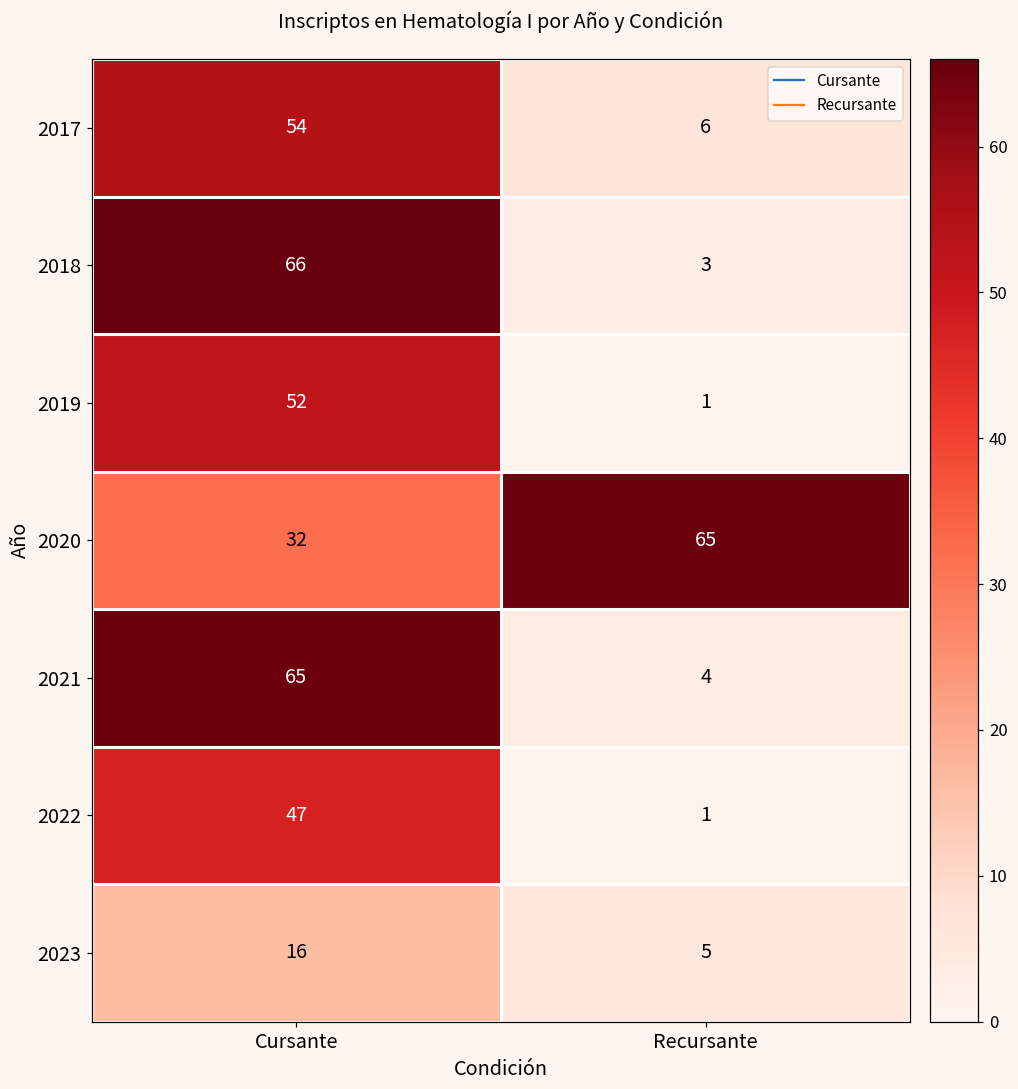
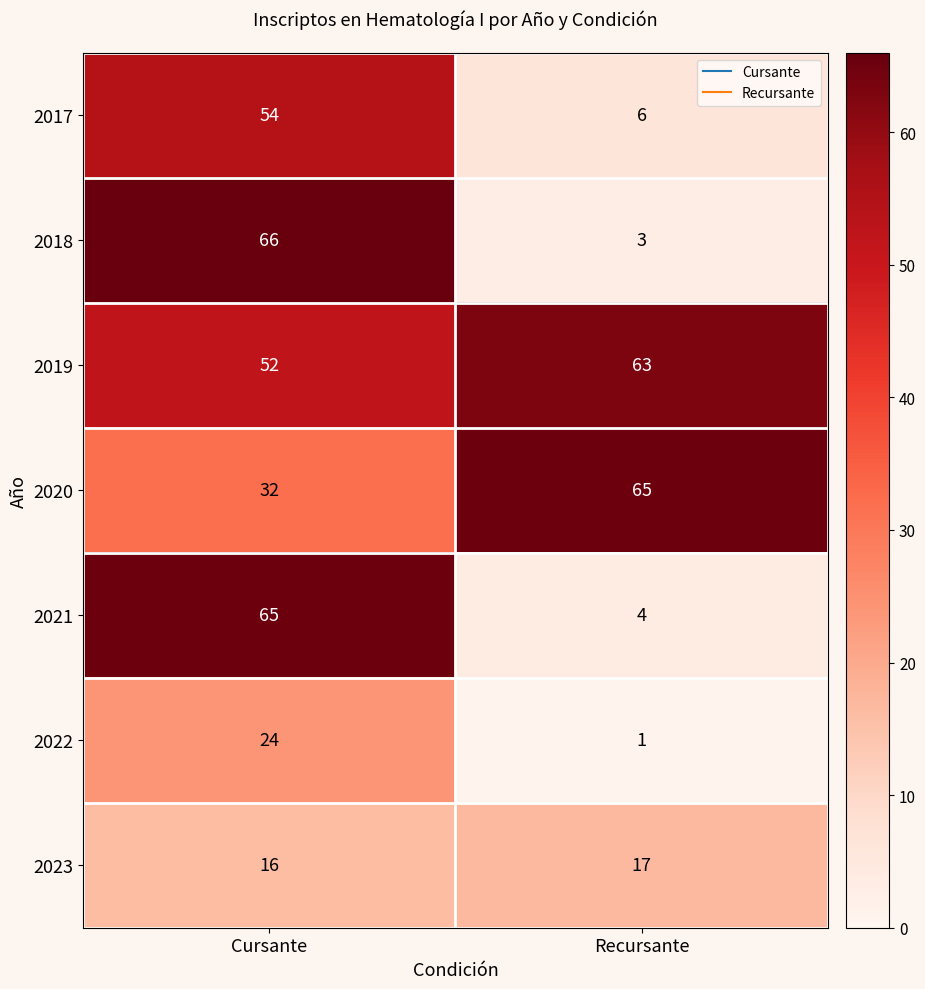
2019, Recursante: 1 -> 63
2022, Cursante: 47 -> 24
2023, Recursante: 5 -> 17
